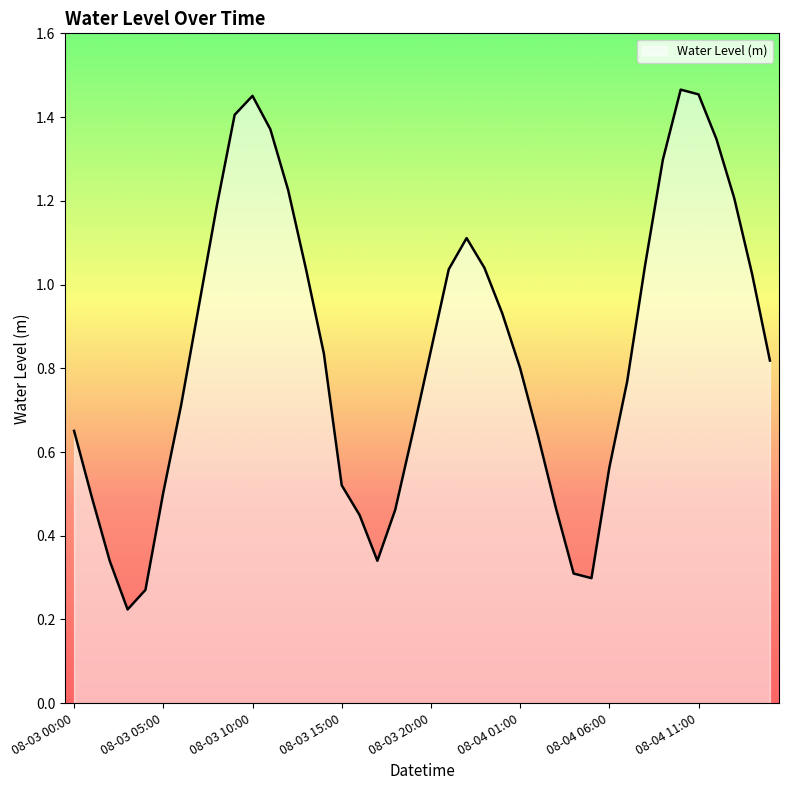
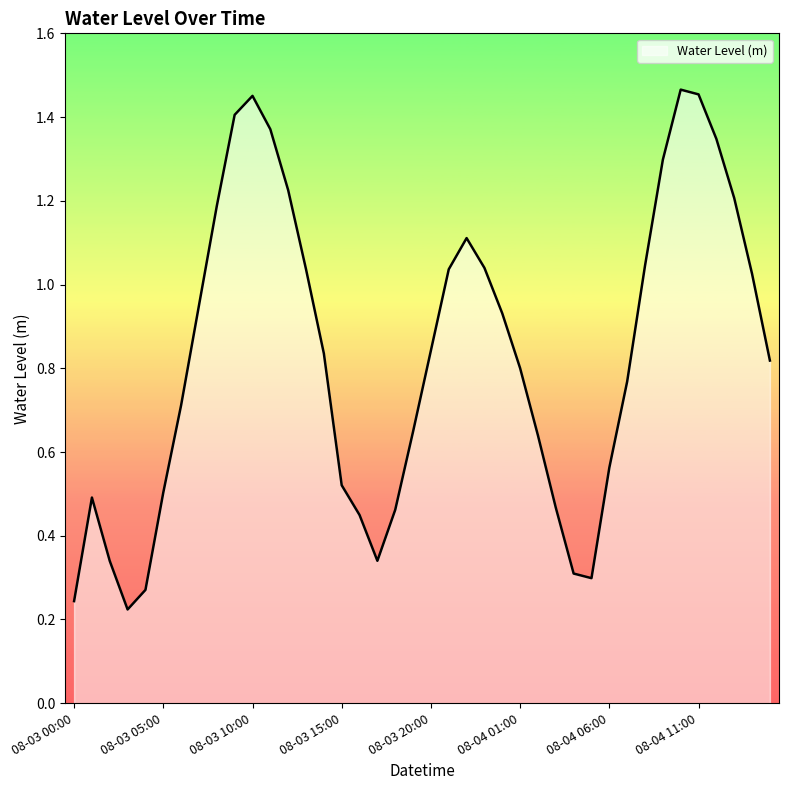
08-03 00:00: 0.65 -> 0.24
